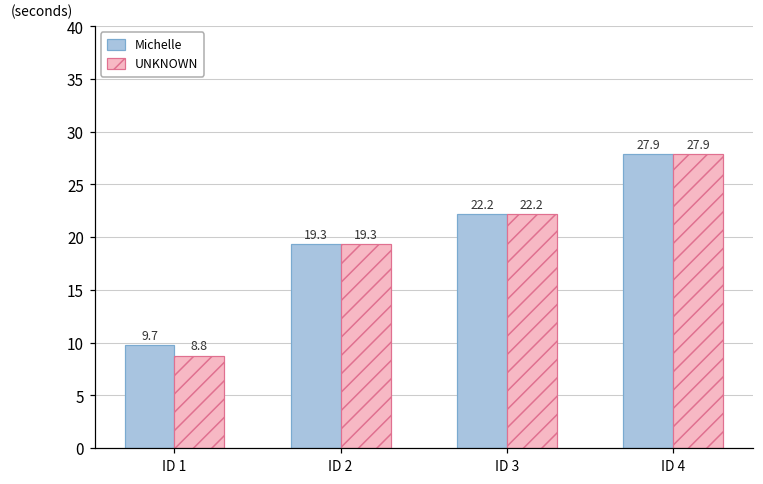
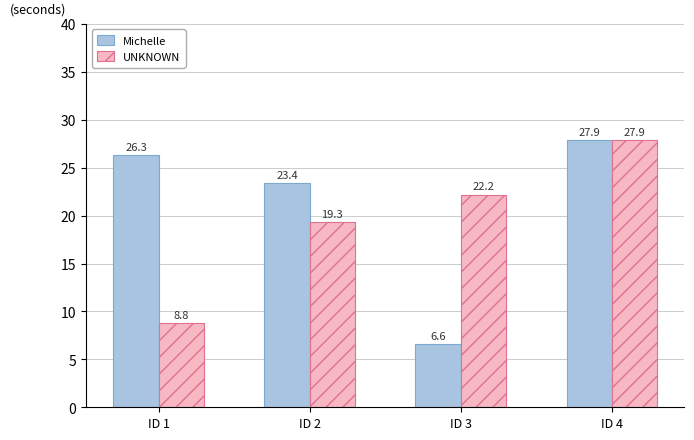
Michelle, ID 1: 9.7 -> 26.3
Michelle, ID 2: 19.3 -> 23.4
Michelle, ID 3: 22.2 -> 6.6
